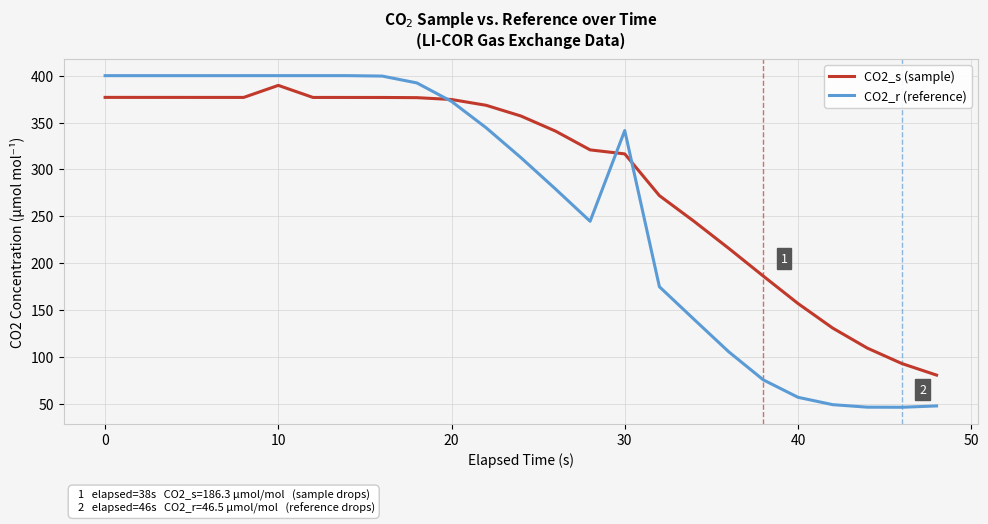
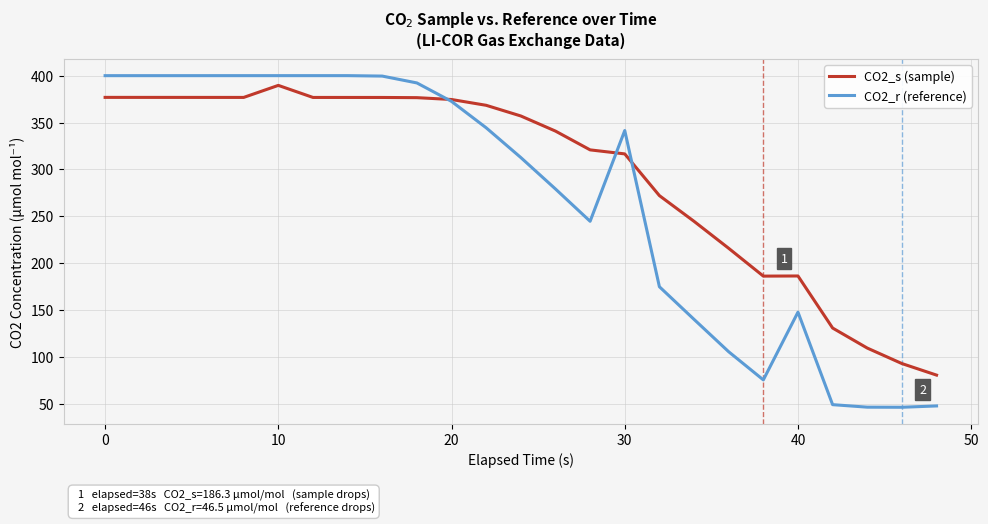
CO2_s (sample), 40: 160 -> 190
CO2_r (reference), 40: 60 -> 150
